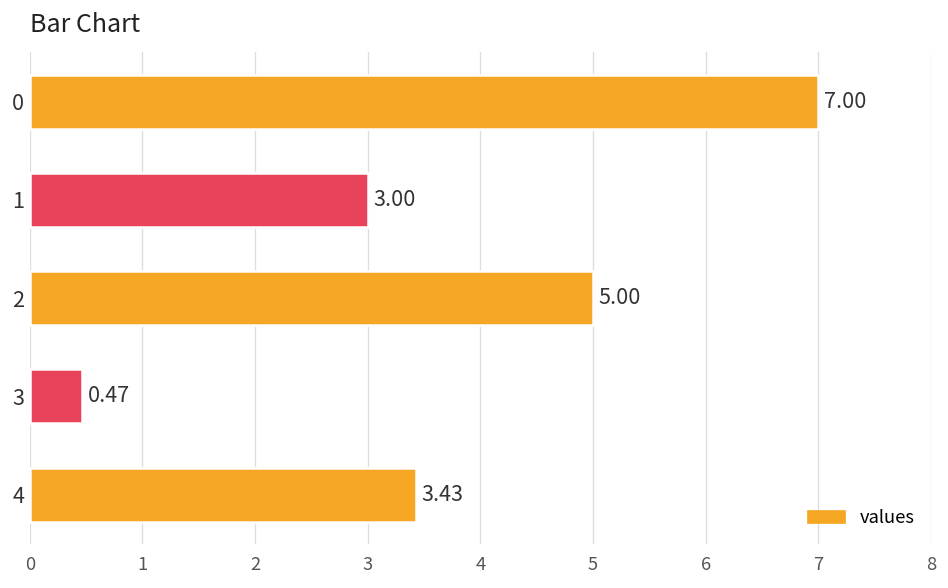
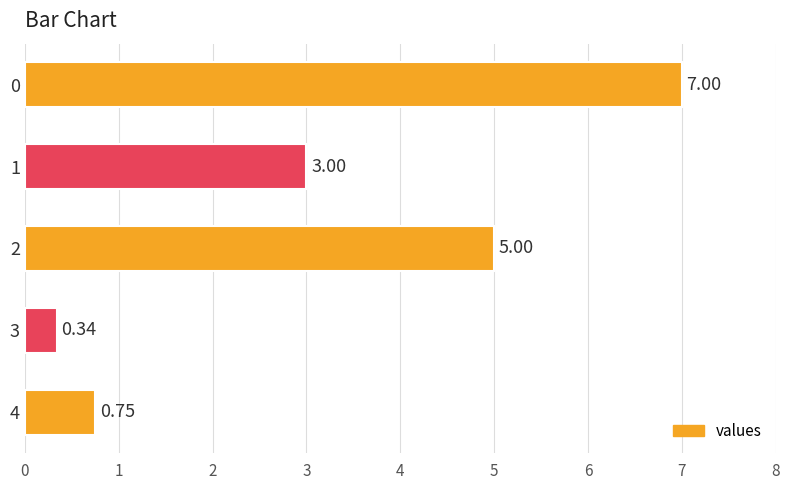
3: 0.47 -> 0.34
4: 3.43 -> 0.75
